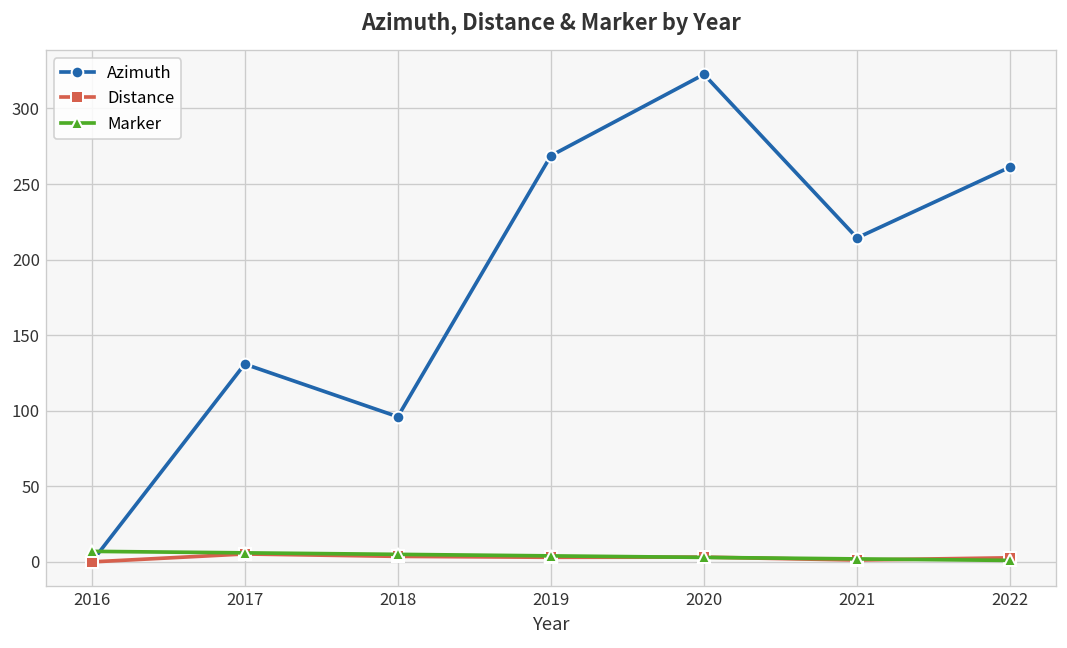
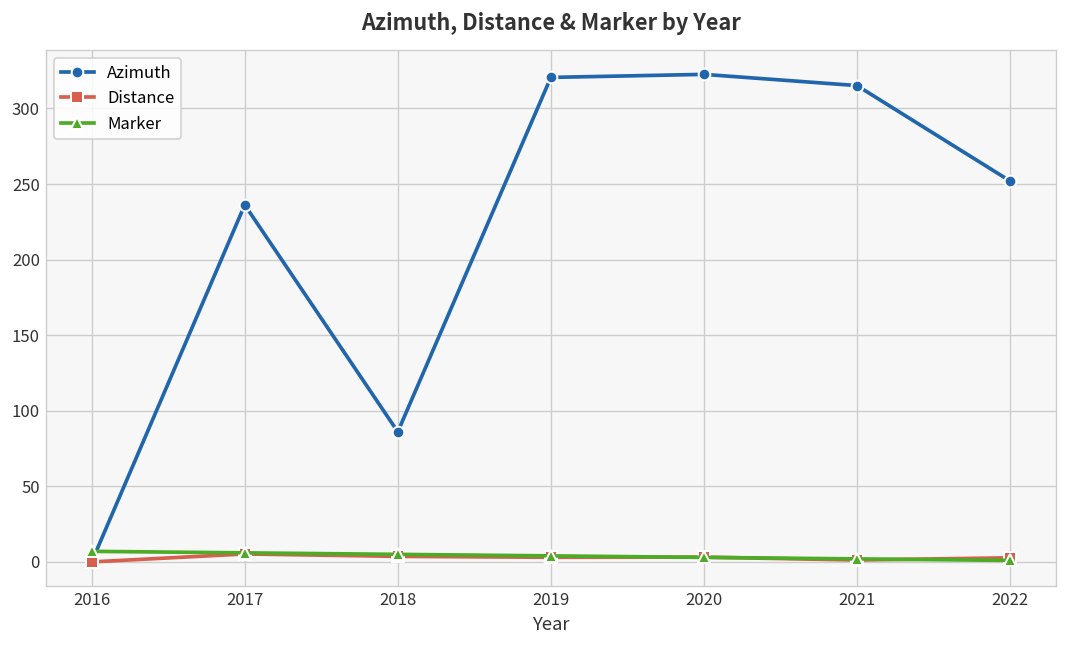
Azimuth, 2017: 131 -> 236
Azimuth, 2018: 96 -> 86
Azimuth, 2019: 269 -> 321
Azimuth, 2021: 214 -> 315
Azimuth, 2022: 261 -> 252
